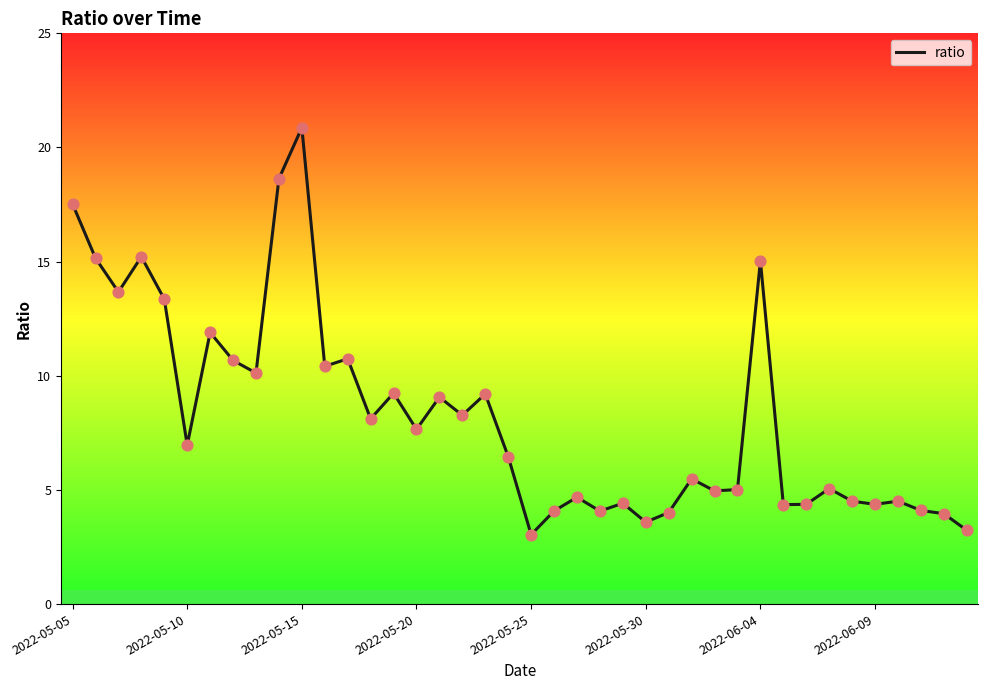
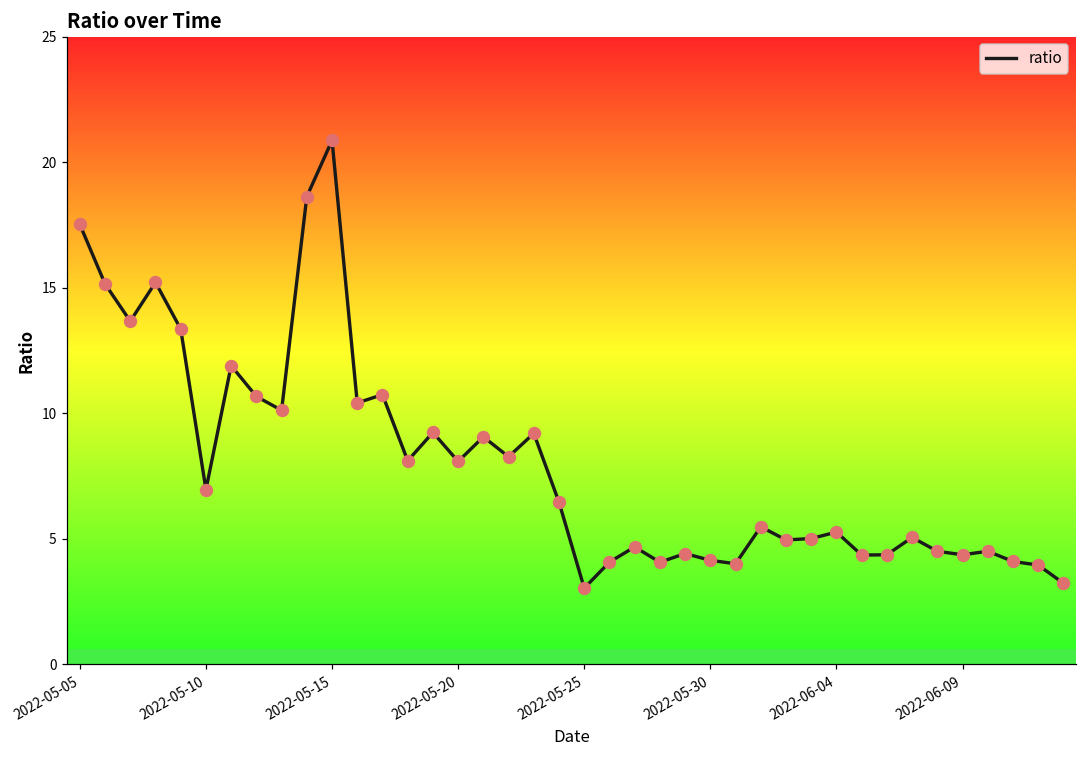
2022-05-20: 7.7 -> 8.1
2022-05-30: 3.6 -> 4.1
2022-06-04: 15.0 -> 5.3
